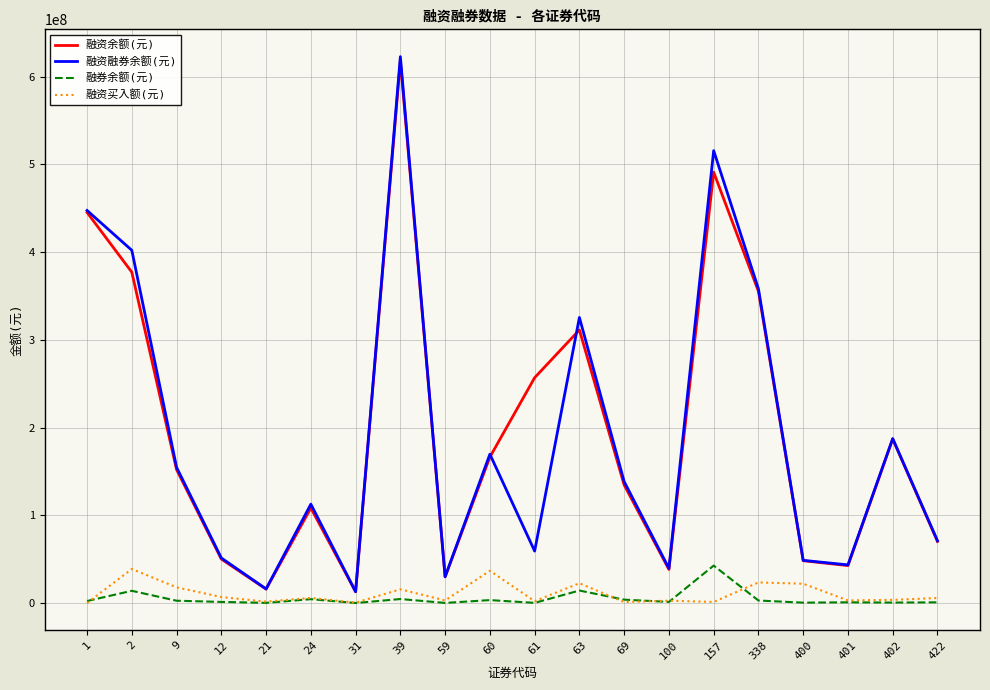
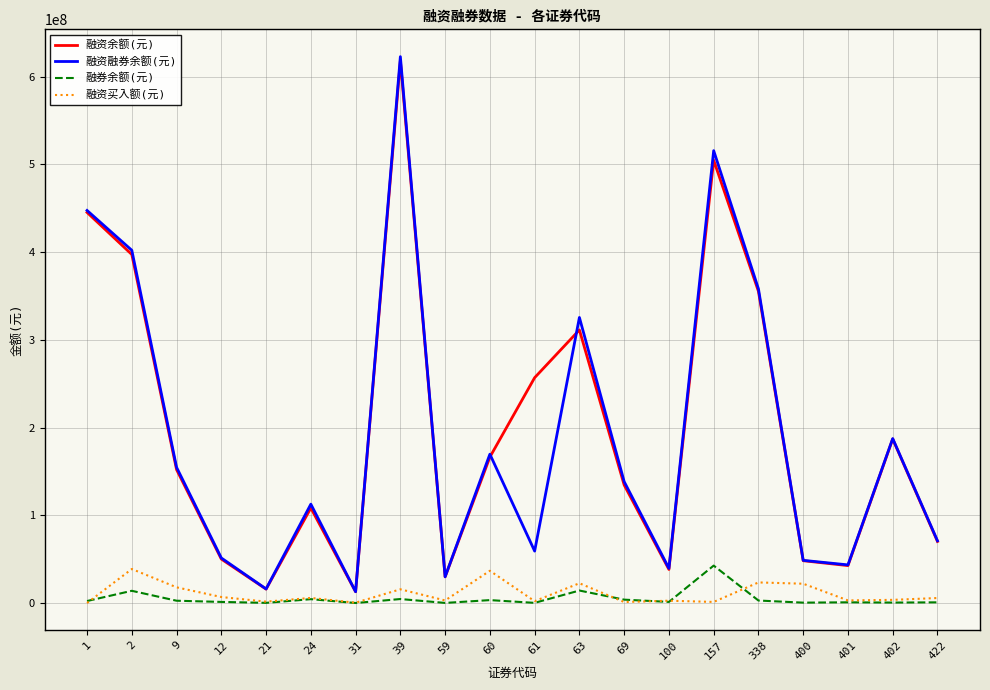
融资余额(元), 2: 380000000 -> 400000000
融资余额(元), 157: 490000000 -> 500000000
